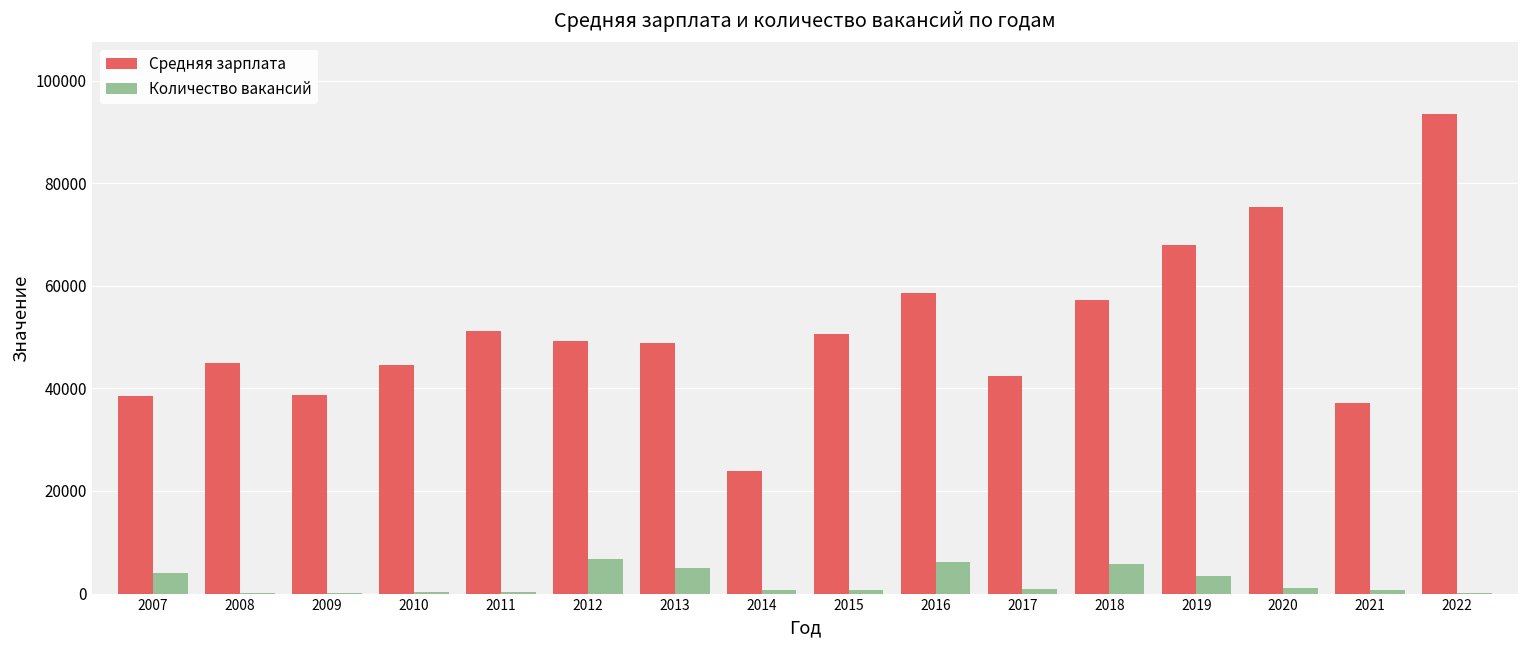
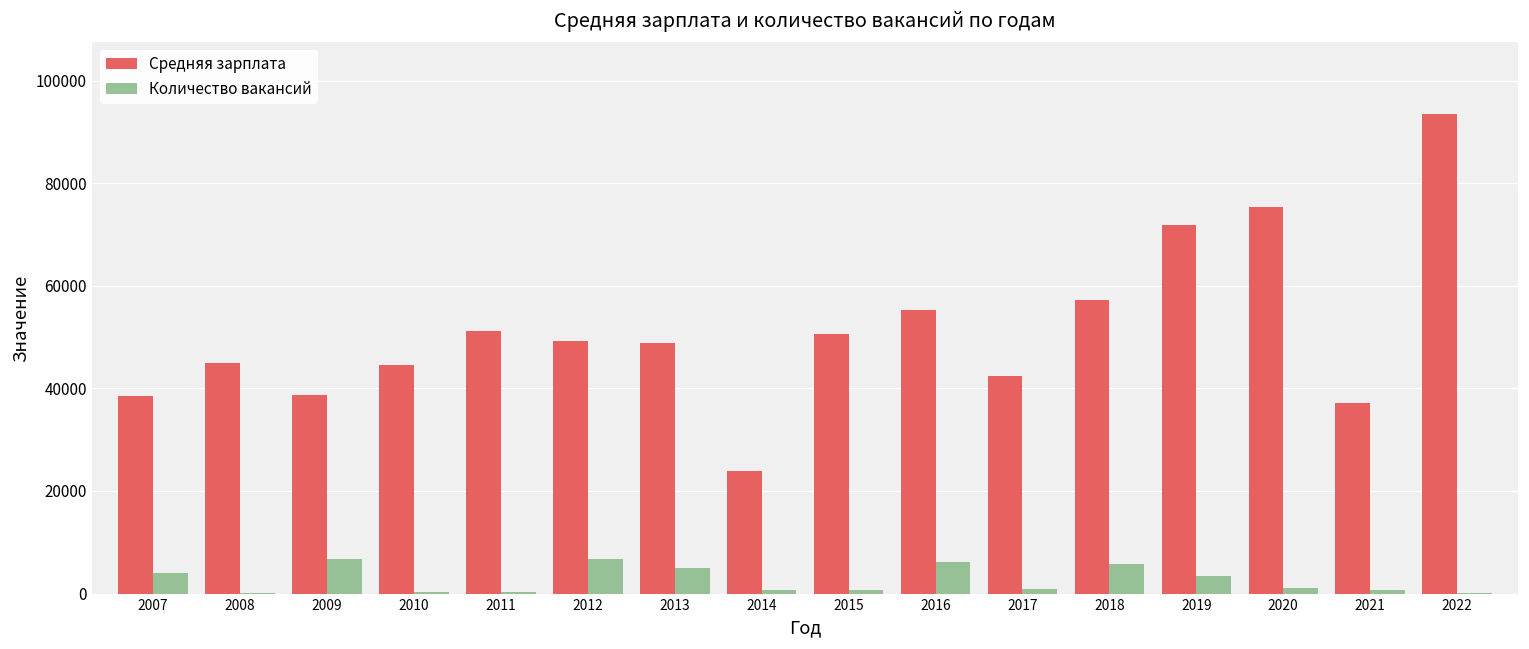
Количество вакансий, 2009: 0 -> 7000
Средняя зарплата, 2016: 59000 -> 55000
Средняя зарплата, 2019: 68000 -> 72000
